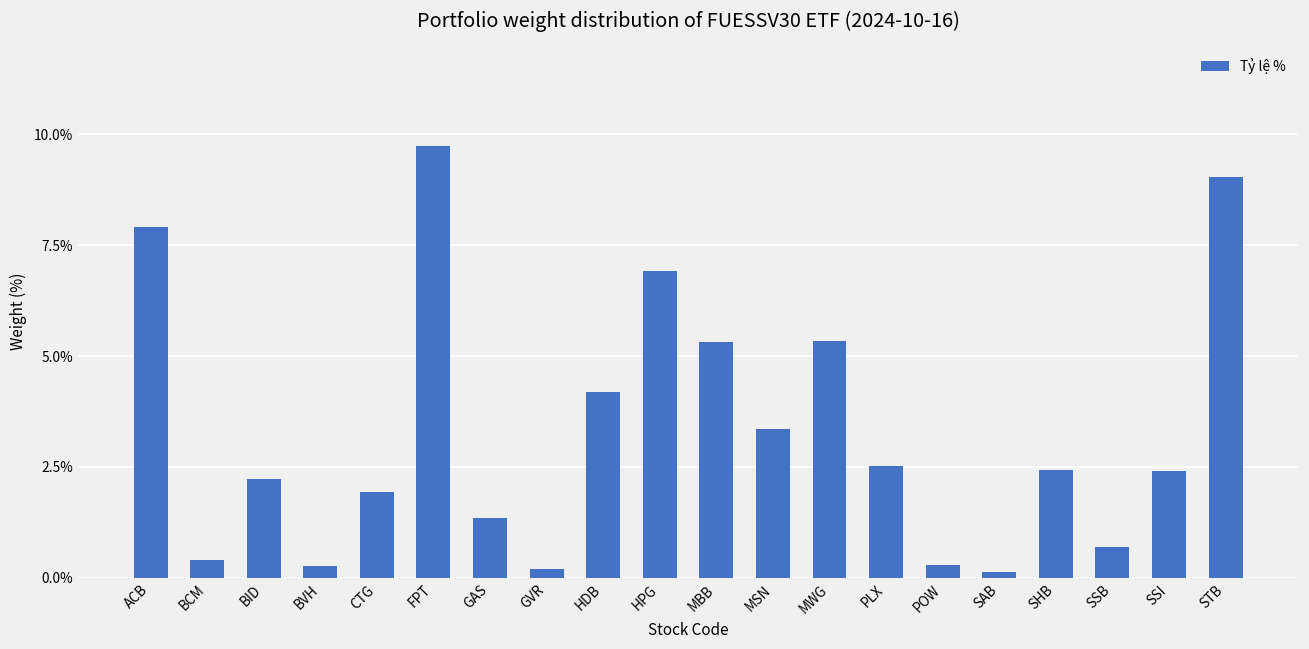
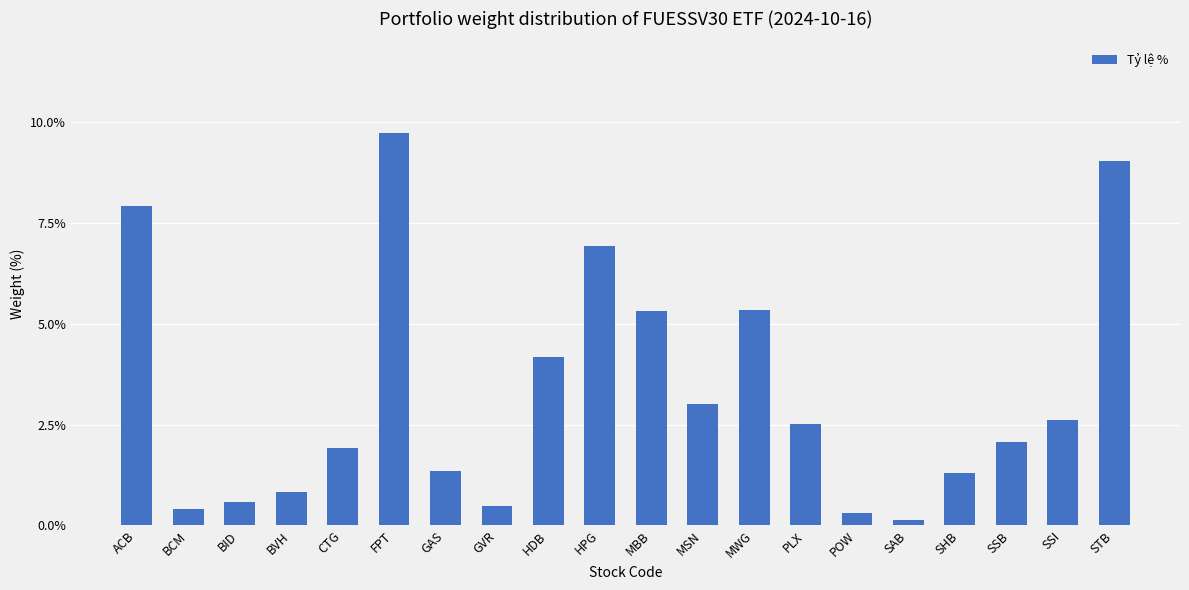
BID: 2.2% -> 0.6%
BVH: 0.3% -> 0.8%
GVR: 0.2% -> 0.5%
MSN: 3.4% -> 3.0%
SHB: 2.4% -> 1.3%
SSB: 0.7% -> 2.1%
SSI: 2.4% -> 2.6%
